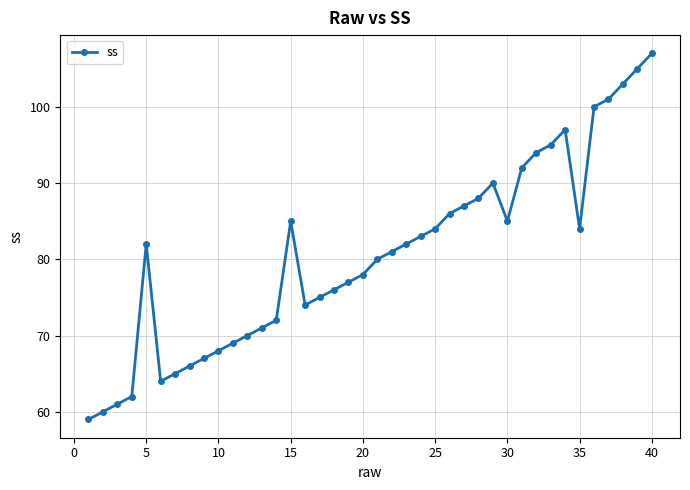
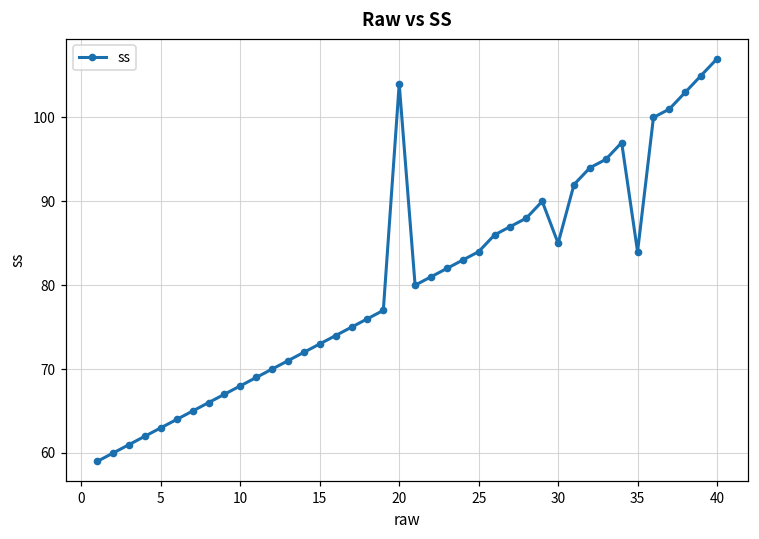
5: 82 -> 63
15: 85 -> 73
20: 78 -> 104
